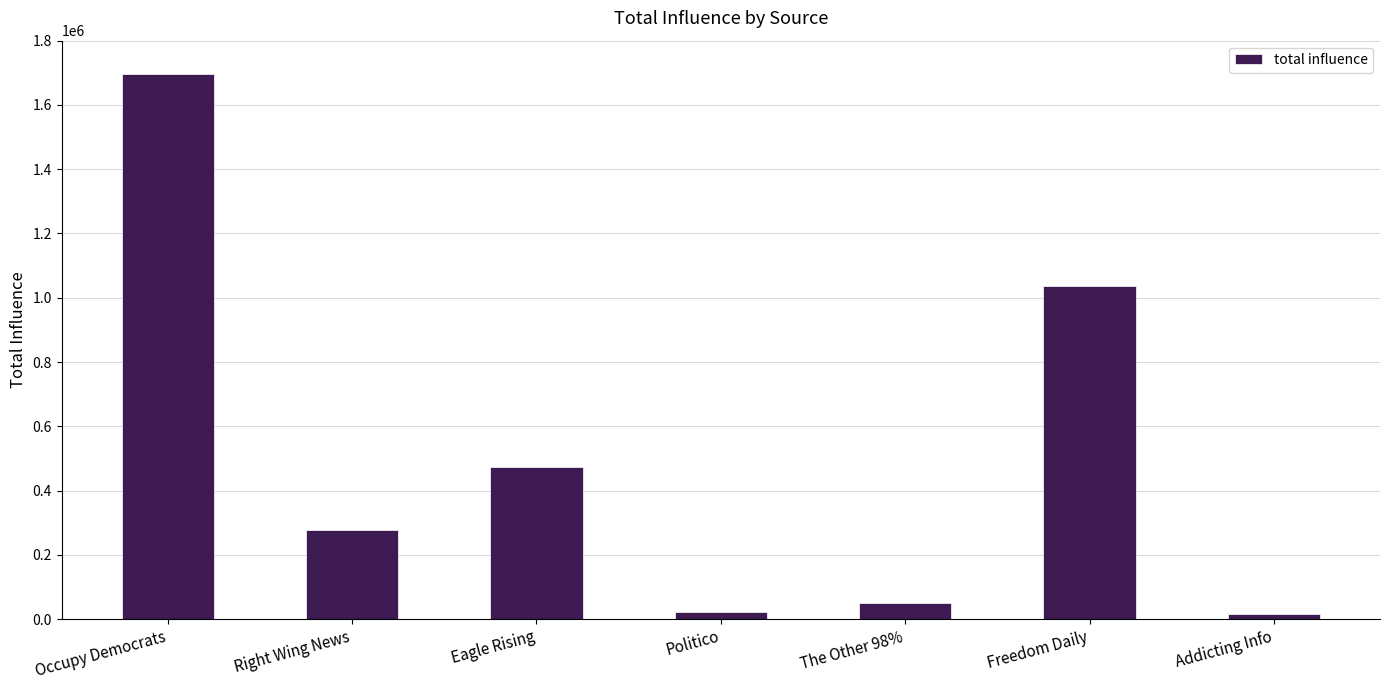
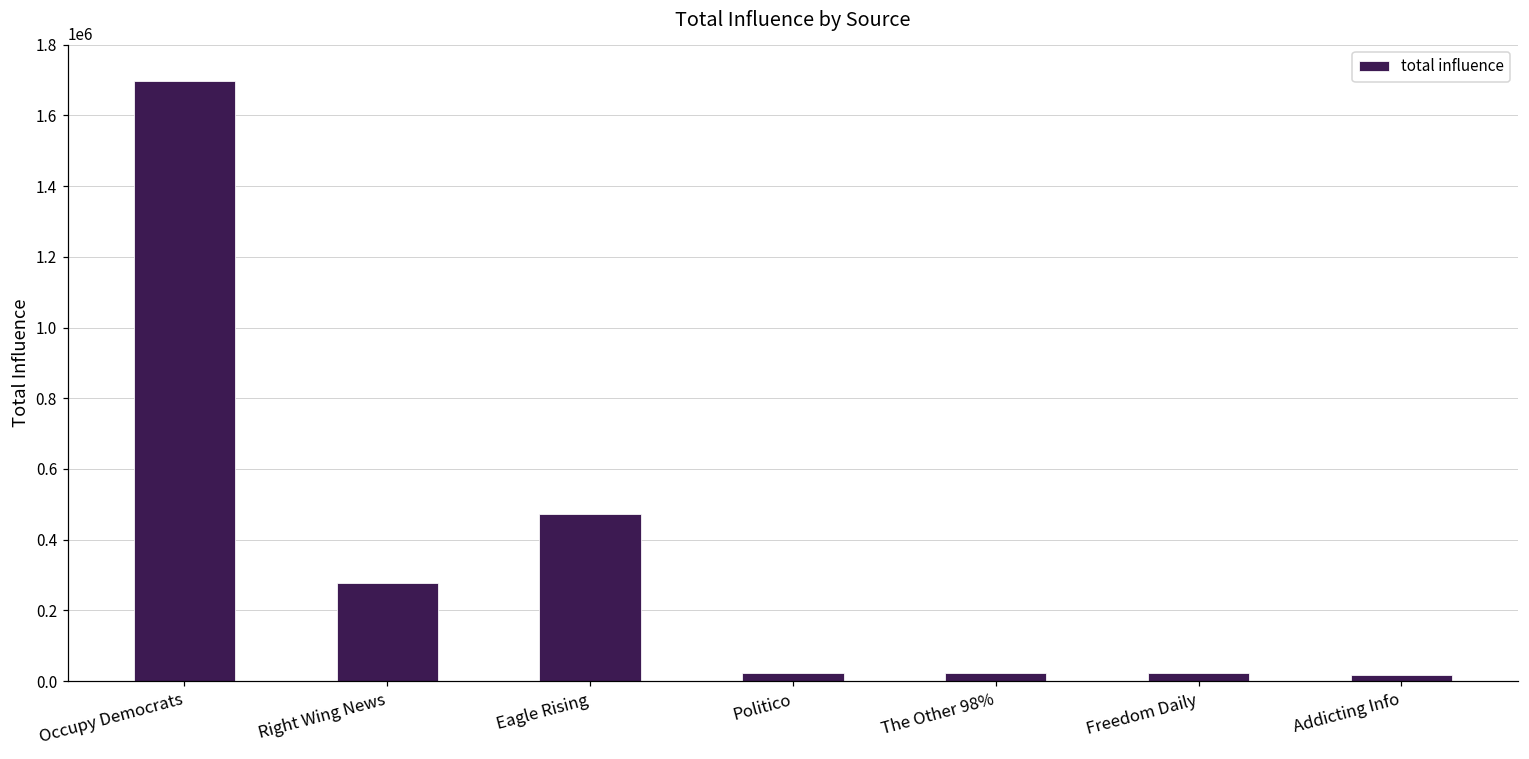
The Other 98%: 50000 -> 20000
Freedom Daily: 1040000 -> 20000
